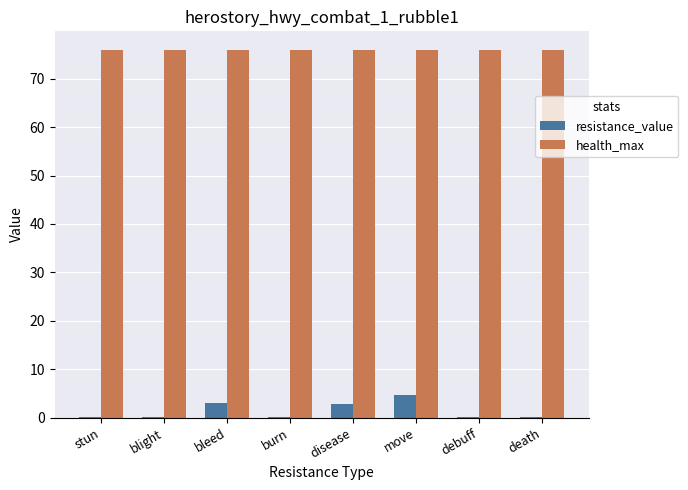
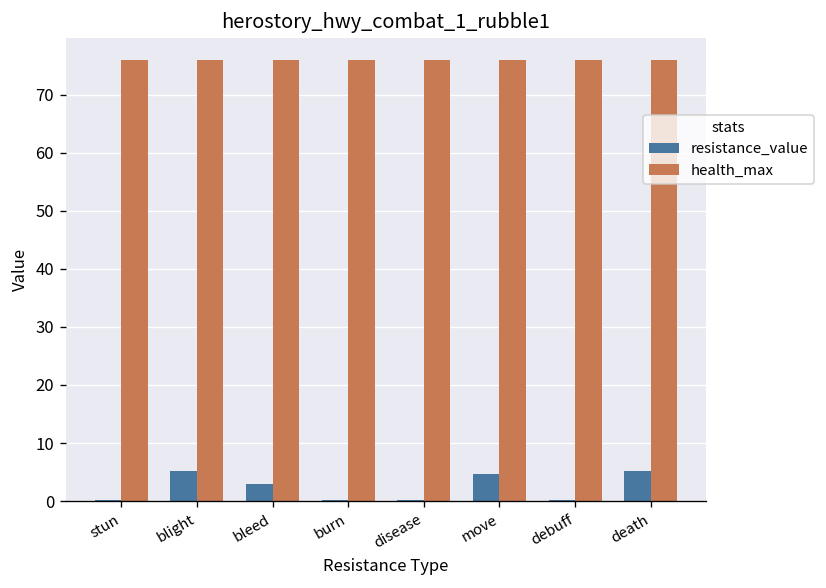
resistance_value, blight: 0 -> 5
resistance_value, disease: 3 -> 0
resistance_value, death: 0 -> 5
